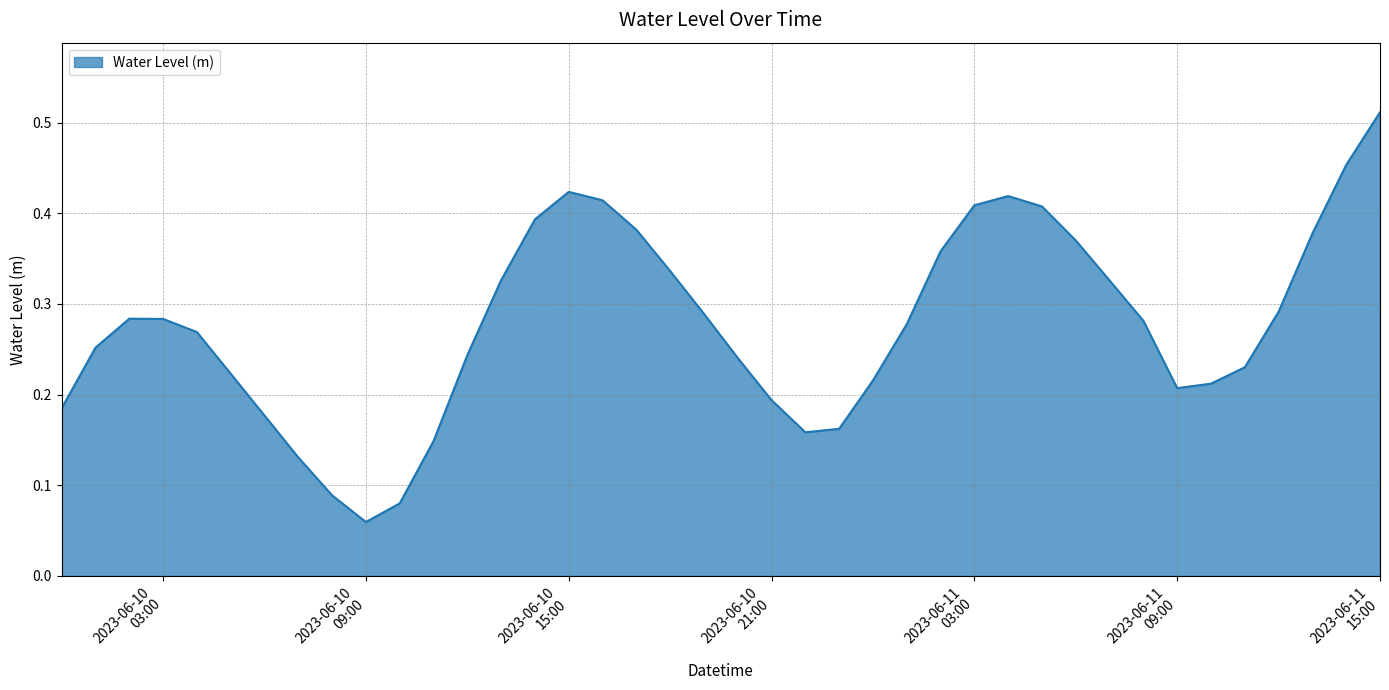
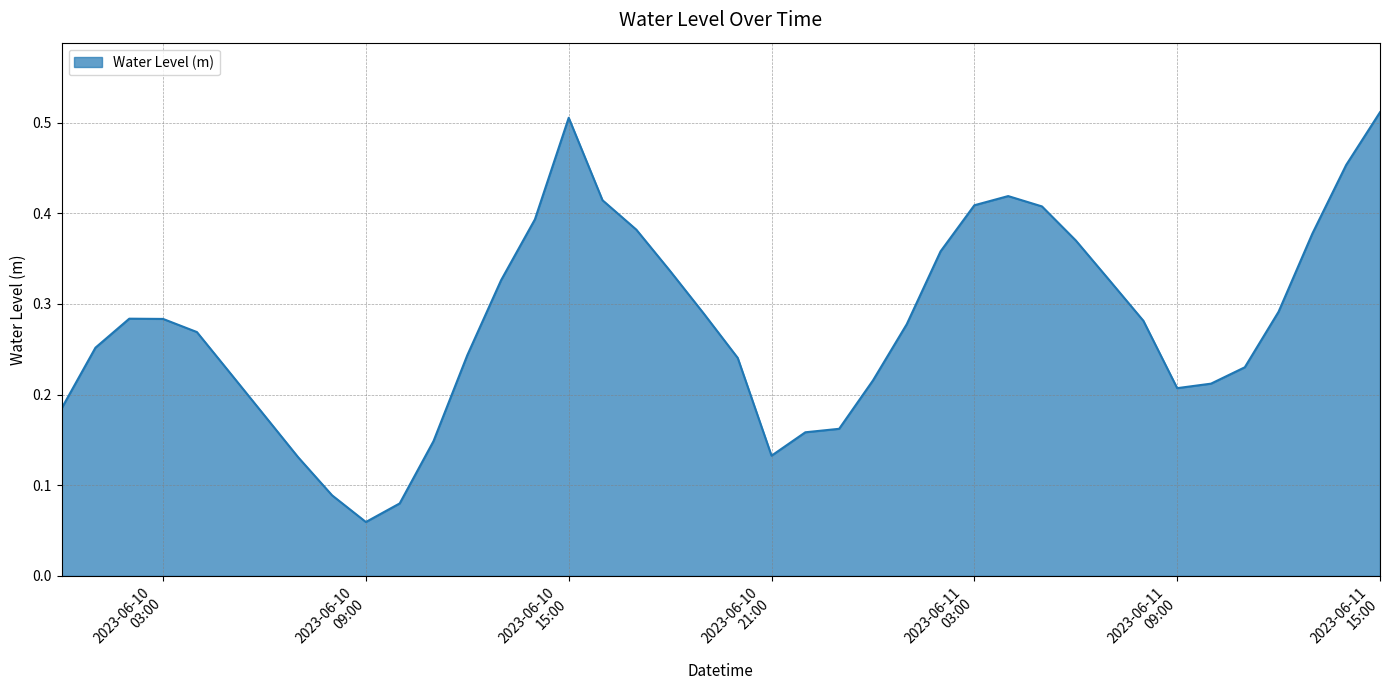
2023-06-10 15:00: 0.42 -> 0.51
2023-06-10 21:00: 0.19 -> 0.13
